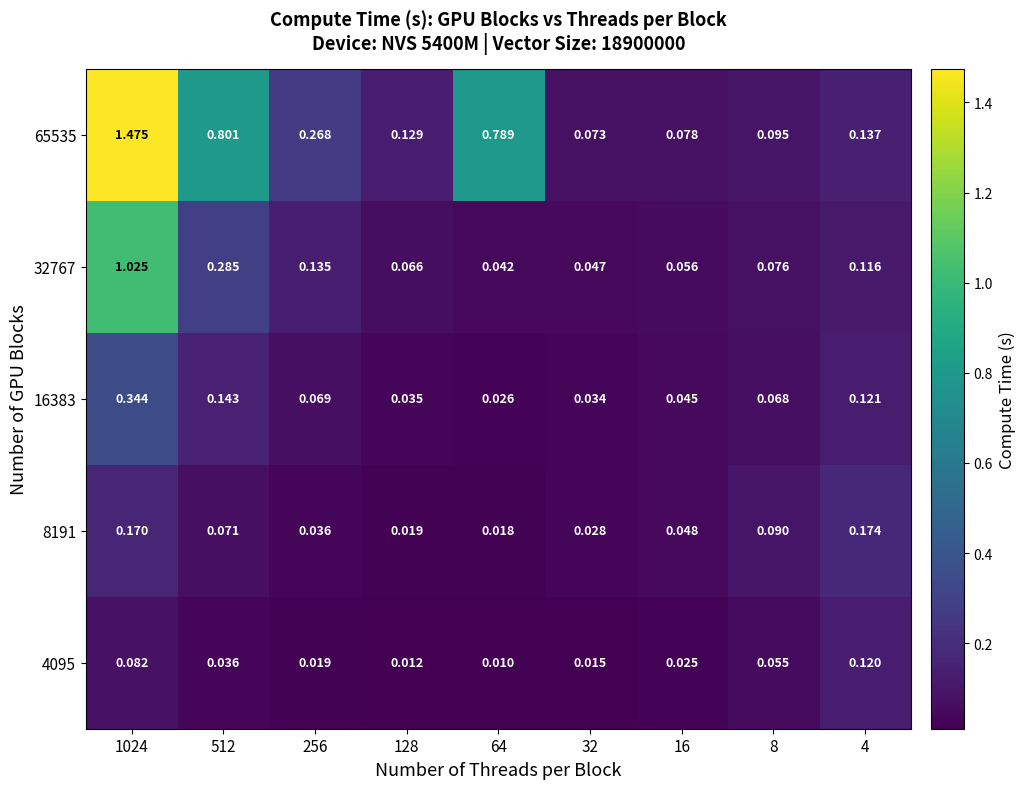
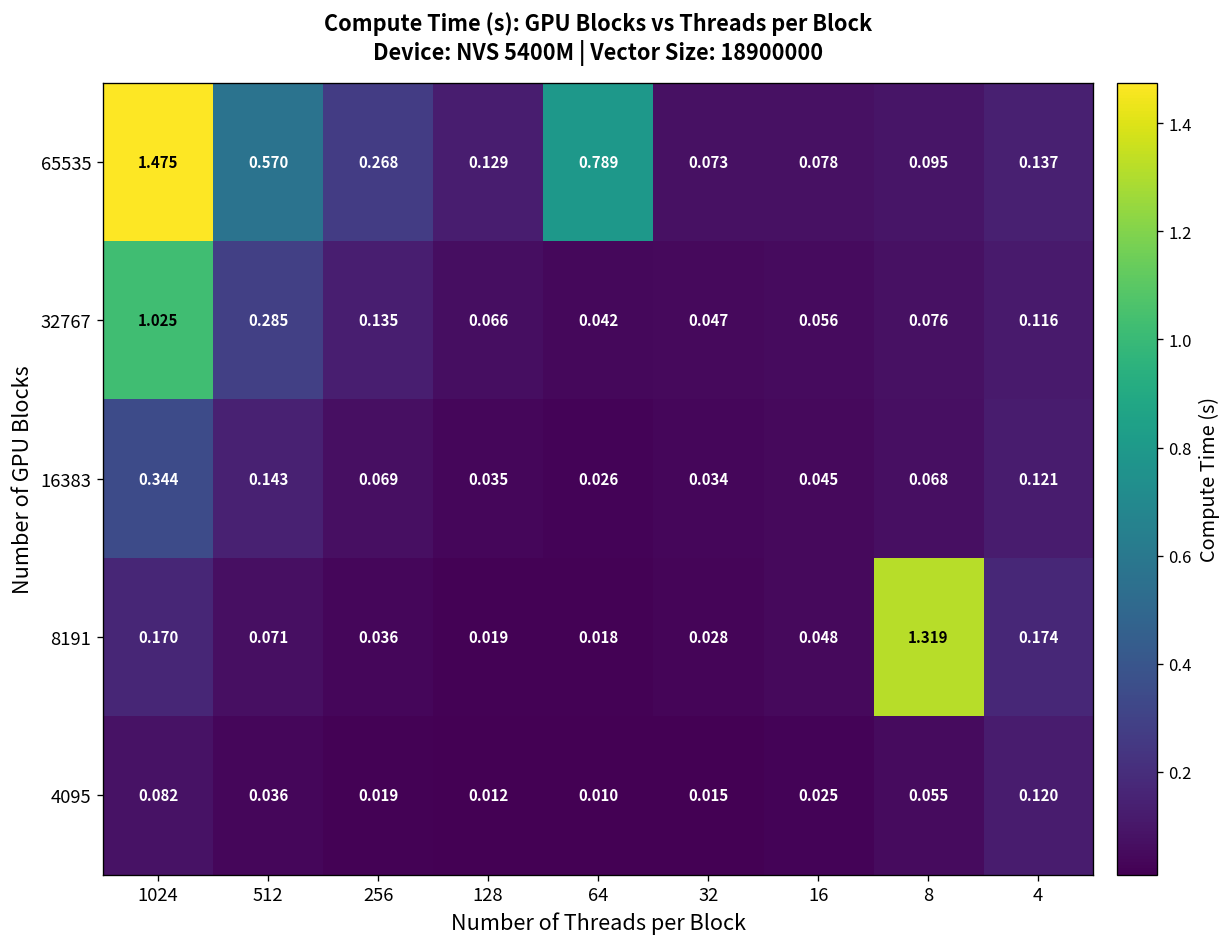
65535, 512: 0.801 -> 0.570
8191, 8: 0.090 -> 1.319
